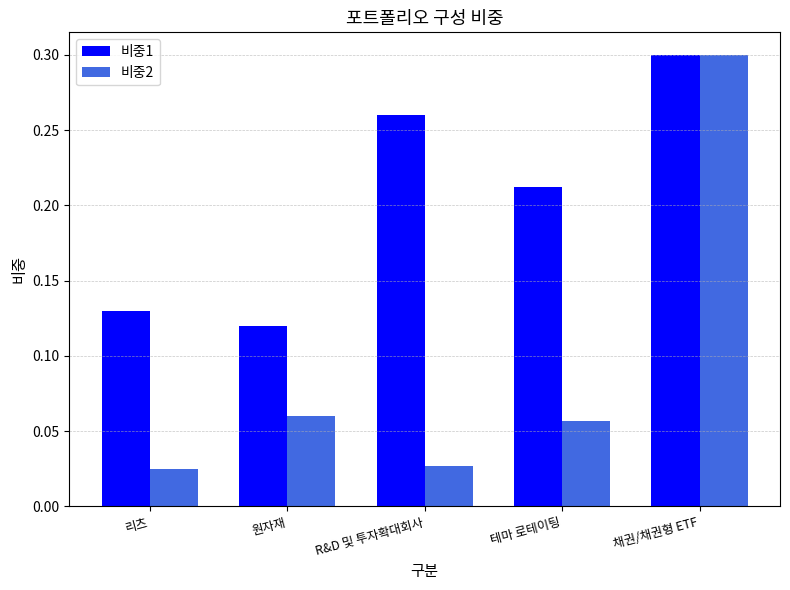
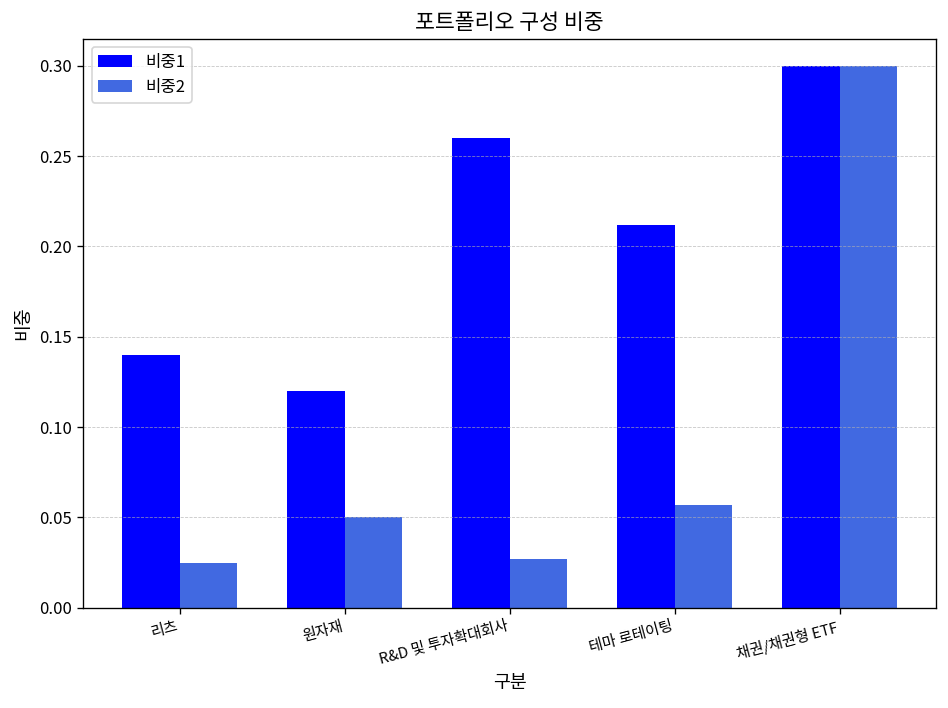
비중1, 리츠: 0.13 -> 0.14
비중2, 원자재: 0.06 -> 0.05
